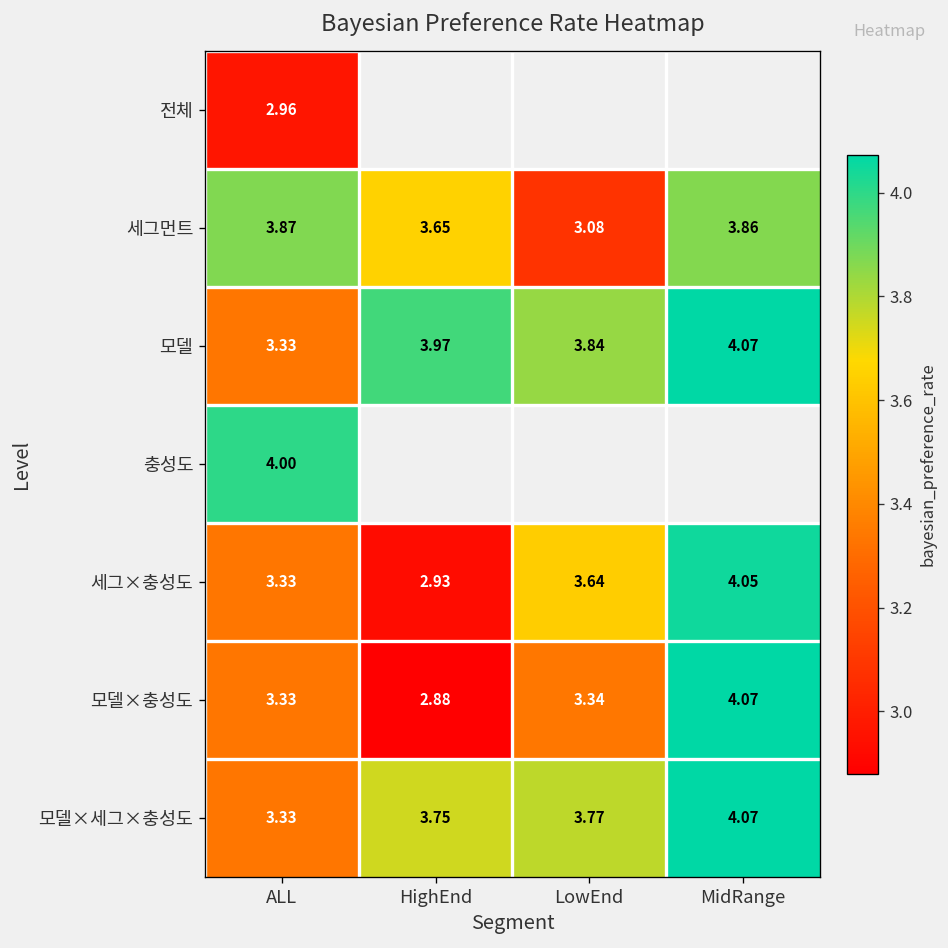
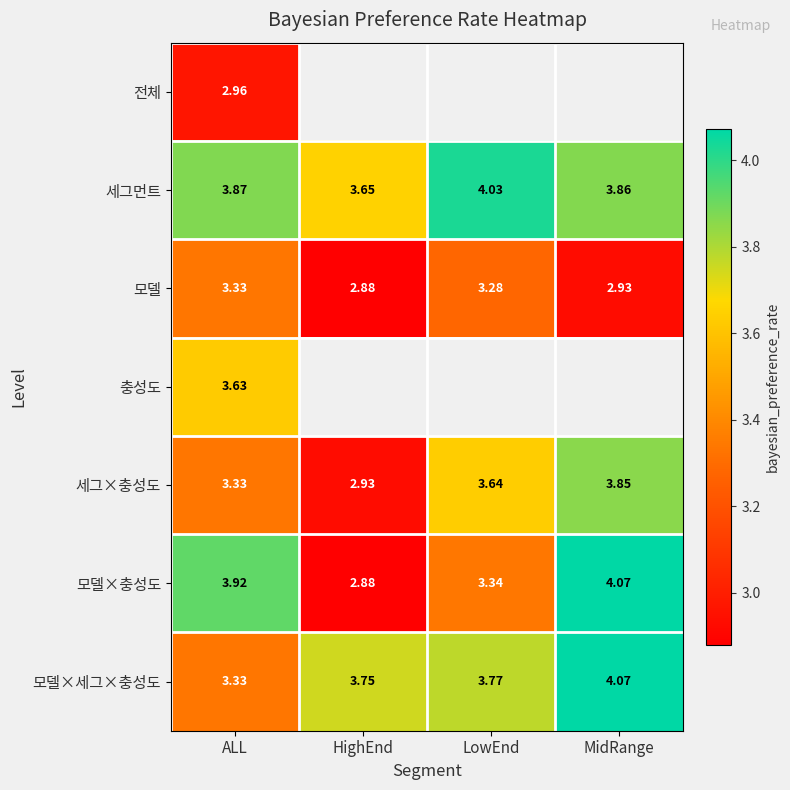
세그먼트, LowEnd: 3.08 -> 4.03
모델, HighEnd: 3.97 -> 2.88
모델, LowEnd: 3.84 -> 3.28
모델, MidRange: 4.07 -> 2.93
충성도, ALL: 4.00 -> 3.63
세그×충성도, MidRange: 4.05 -> 3.85
모델×충성도, ALL: 3.33 -> 3.92
